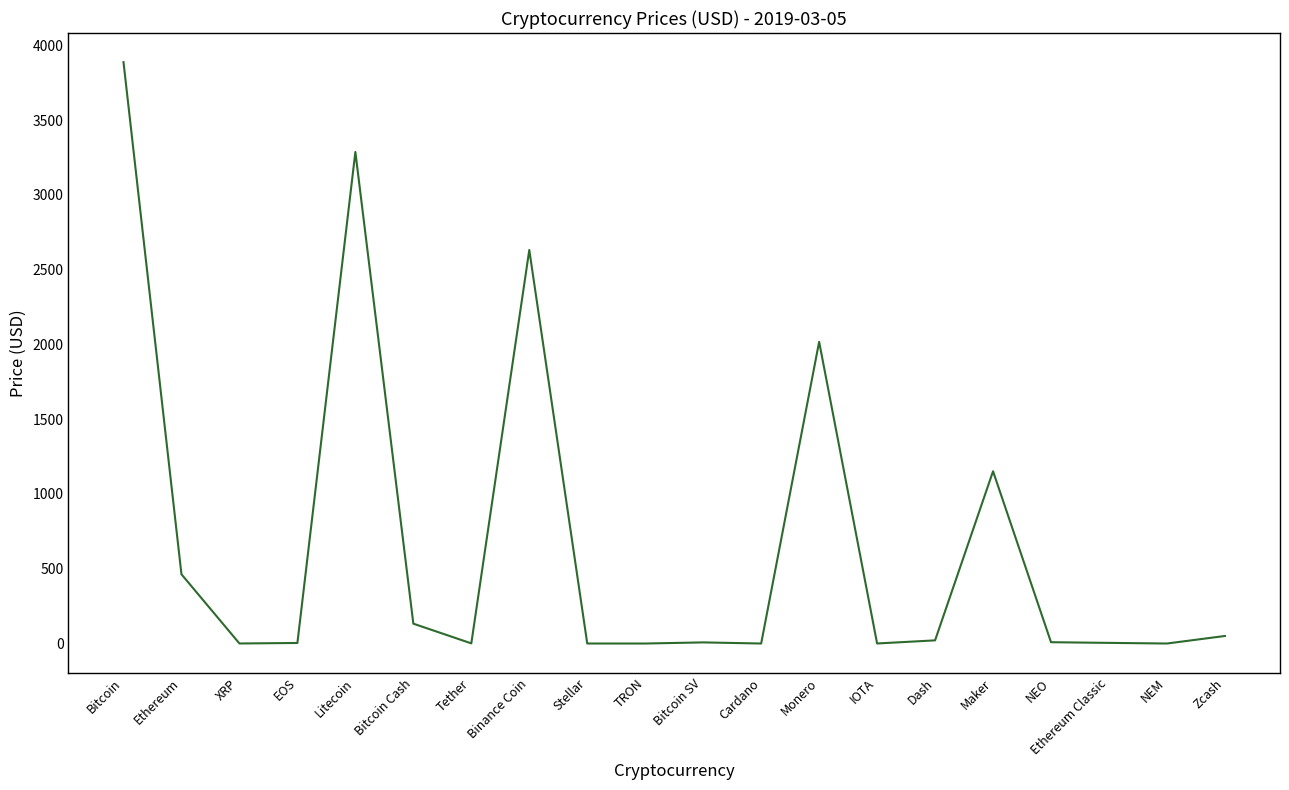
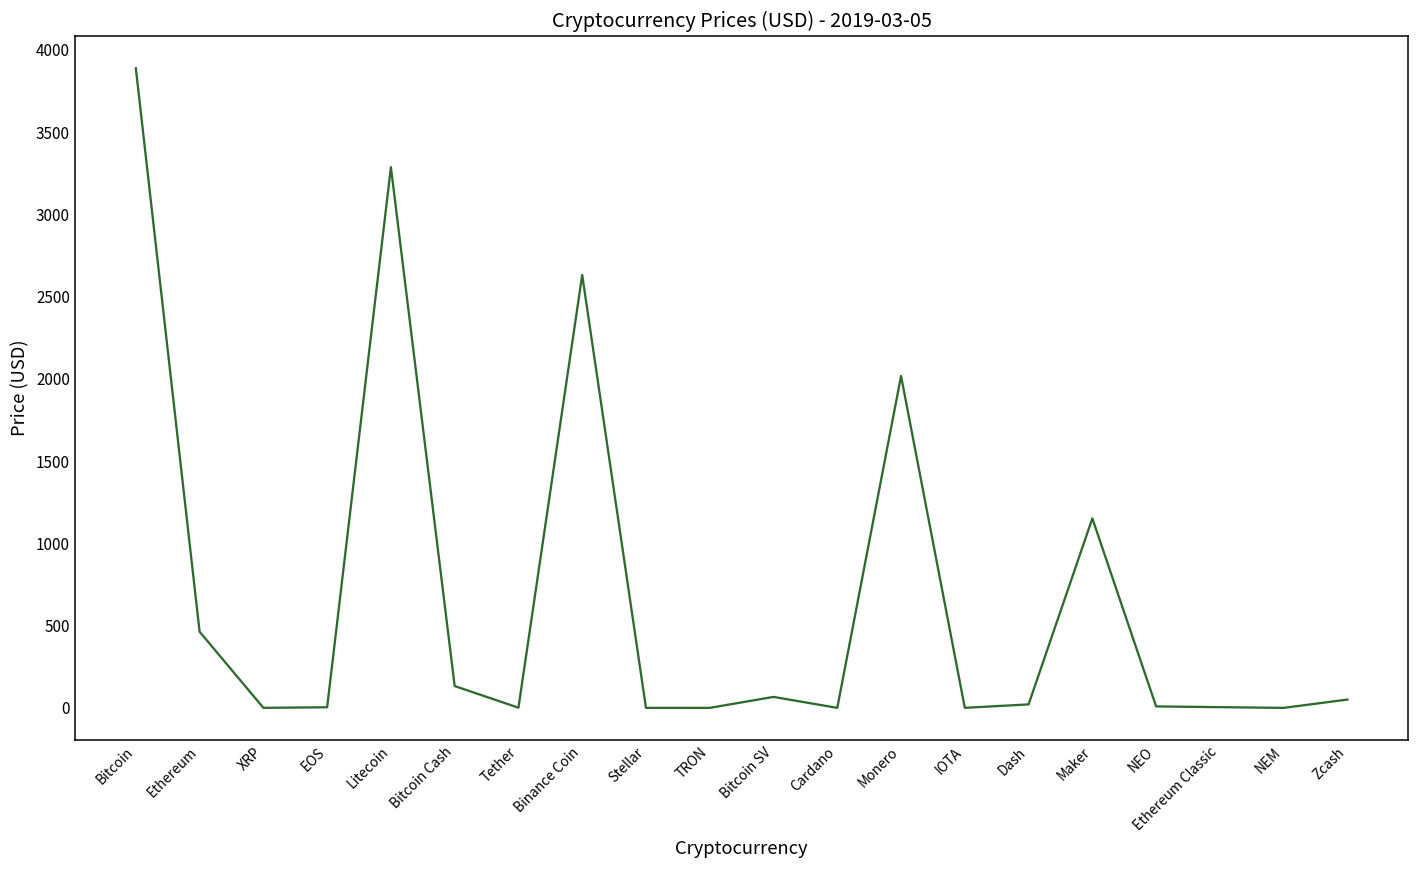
Bitcoin SV: 10 -> 70
